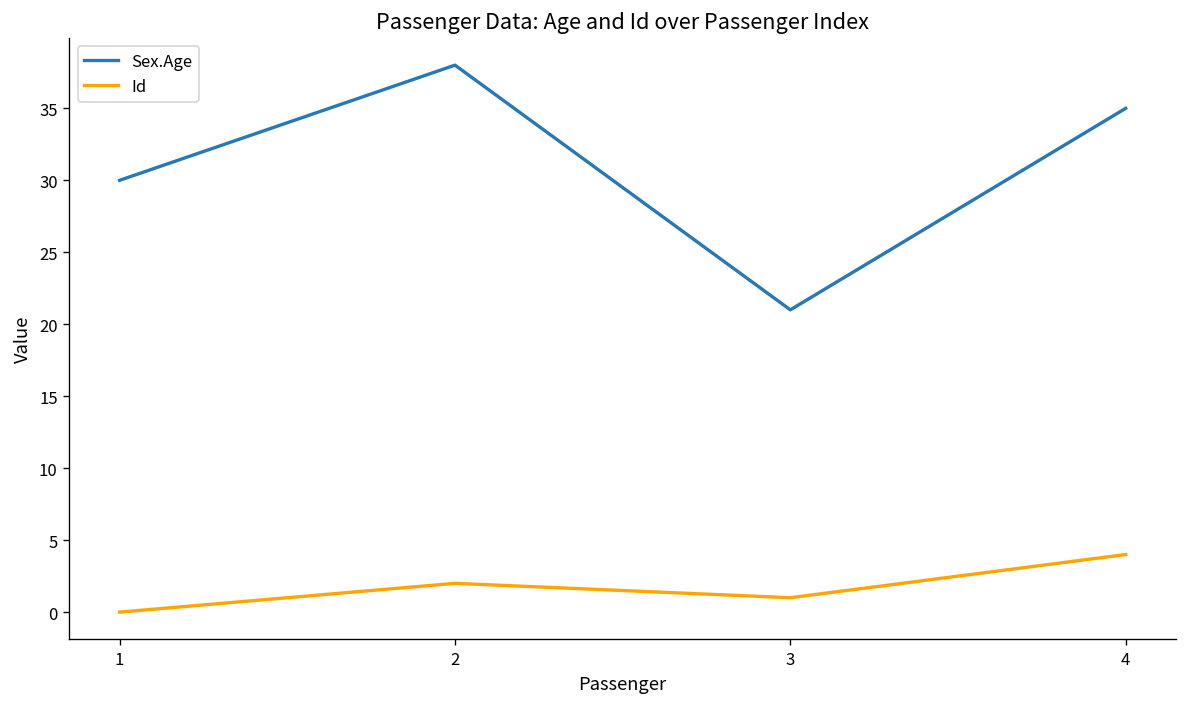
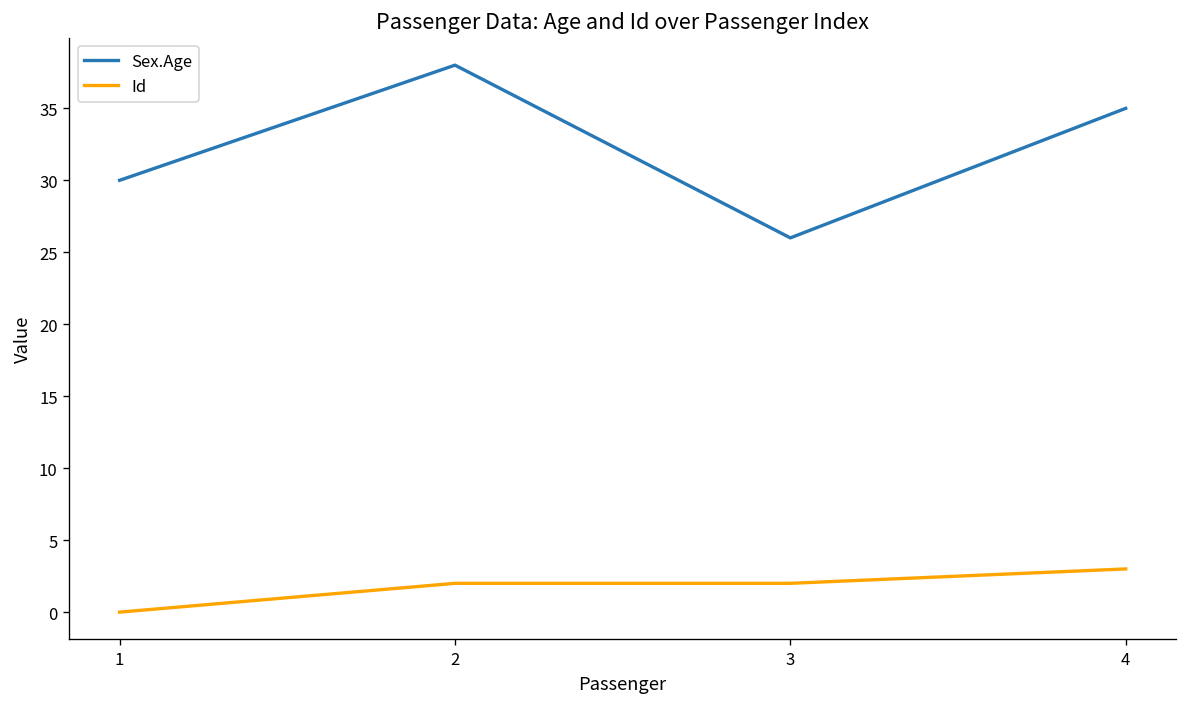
Sex.Age, 3: 21 -> 26
Id, 3: 1 -> 2
Id, 4: 4 -> 3
